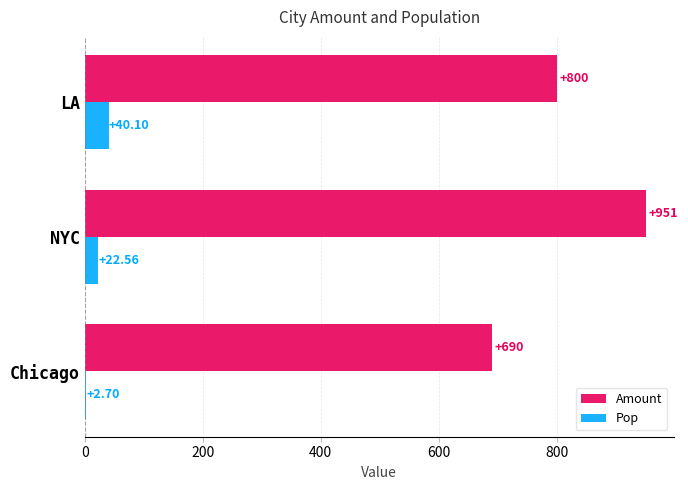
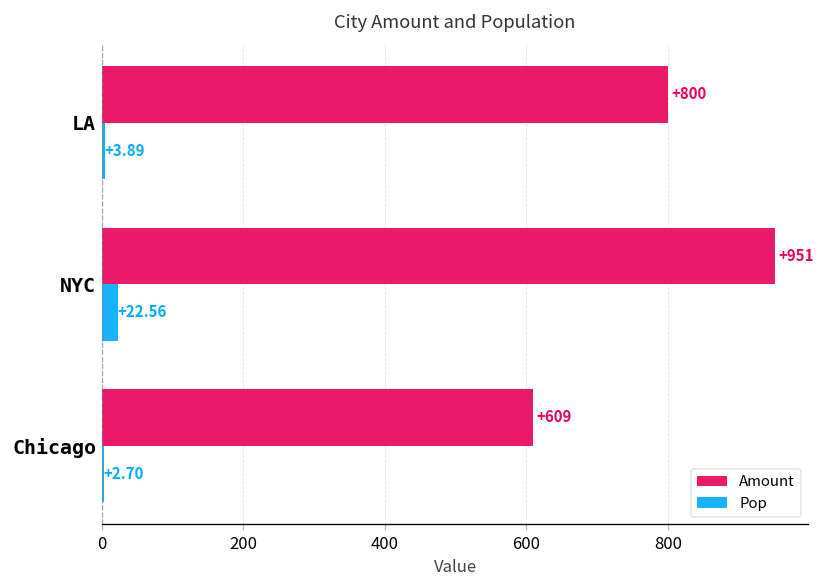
Pop, LA: +40.10 -> +3.89
Amount, Chicago: +690 -> +609
